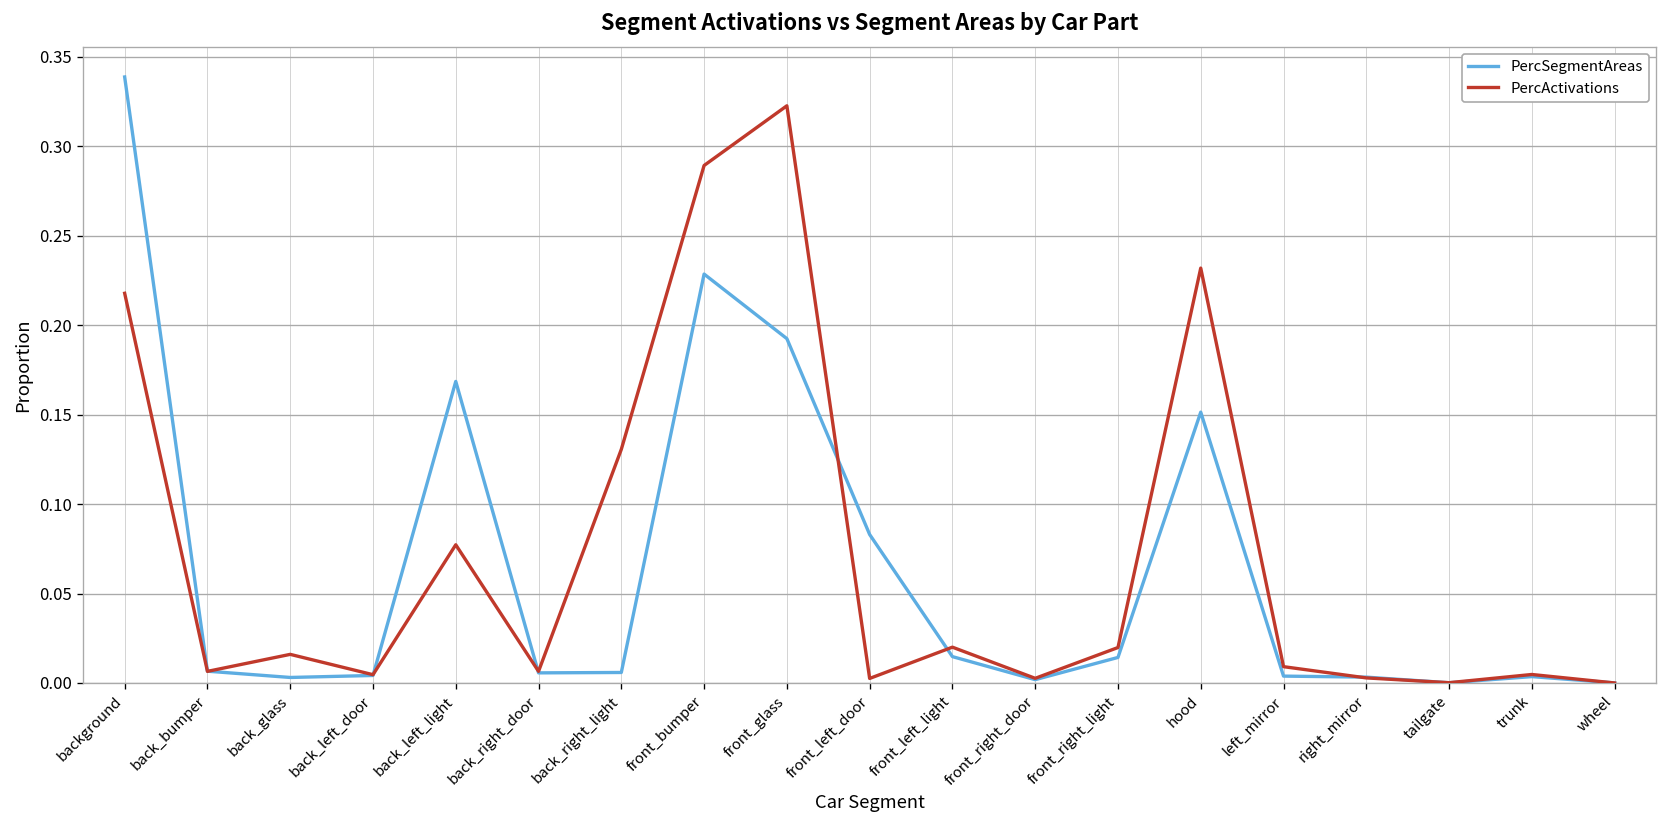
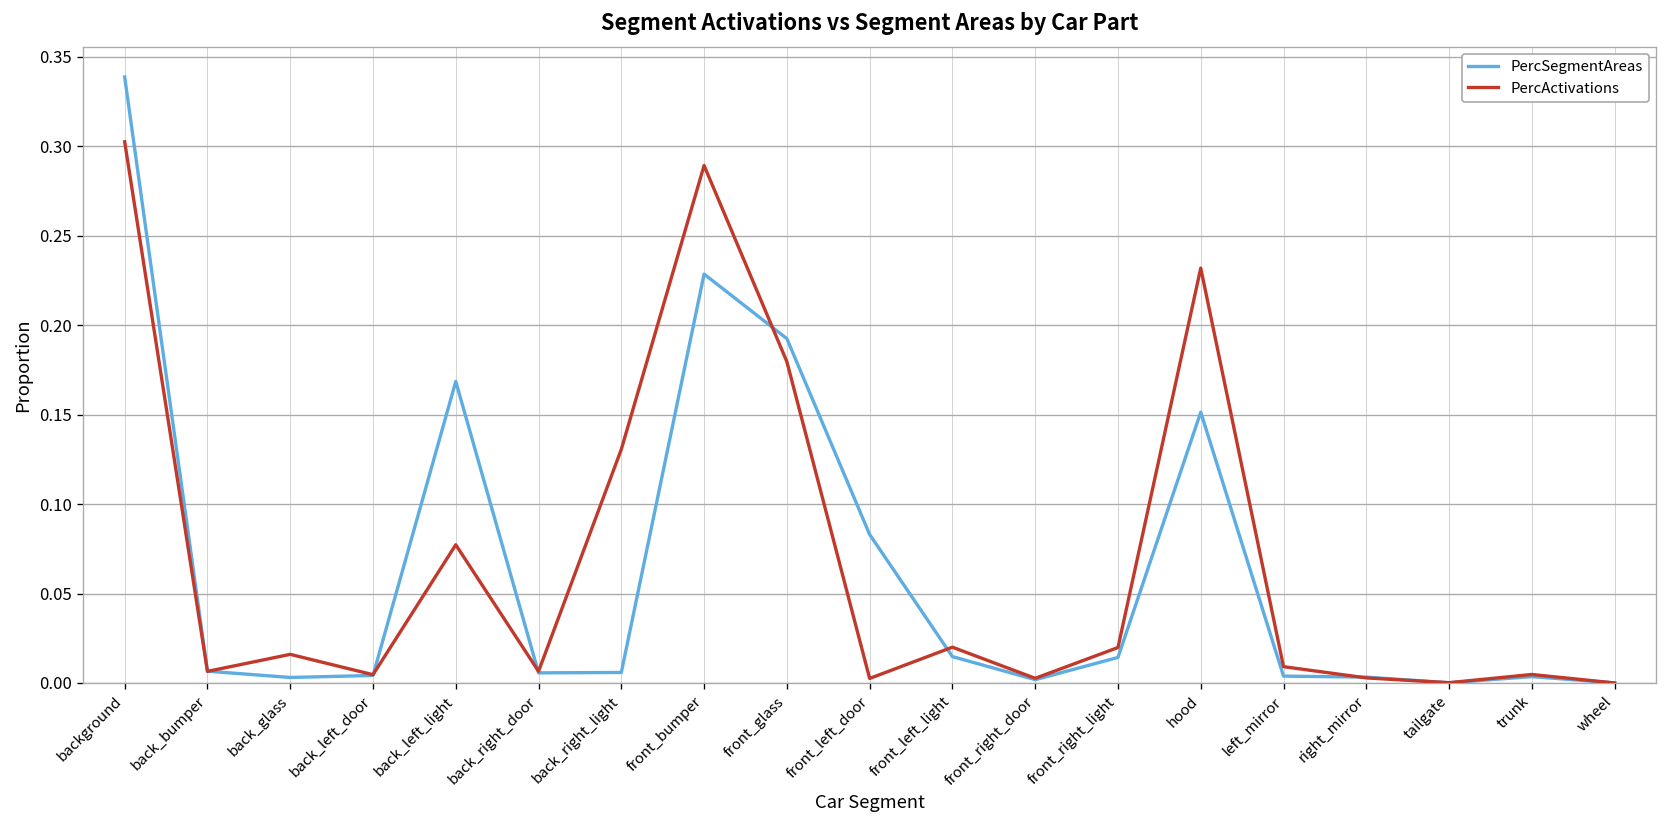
PercActivations, background: 0.218 -> 0.302
PercActivations, front_glass: 0.323 -> 0.180
